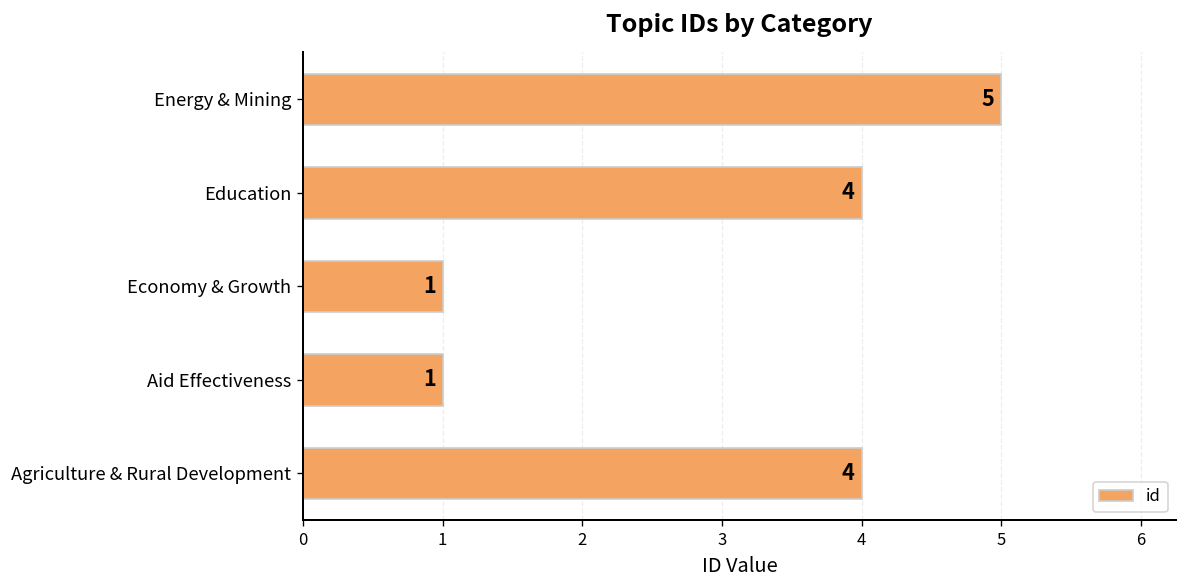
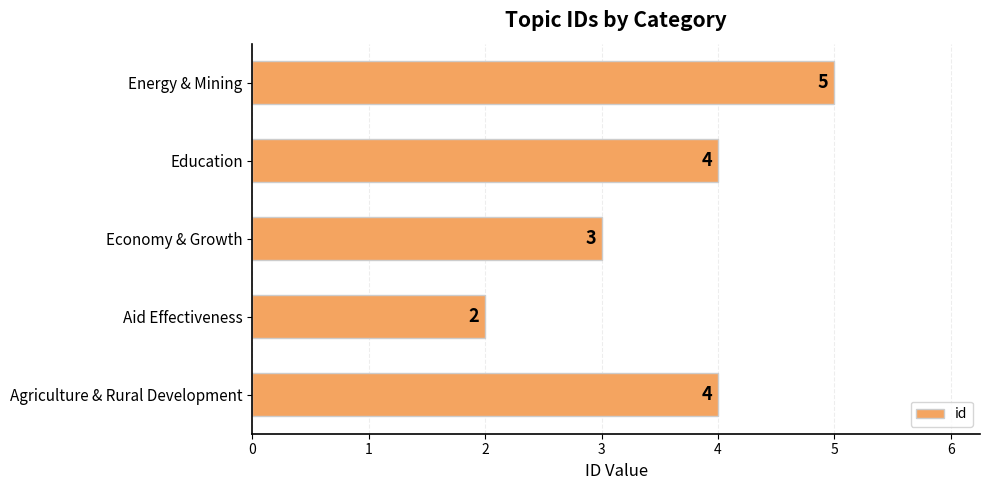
Economy & Growth: 1 -> 3
Aid Effectiveness: 1 -> 2
